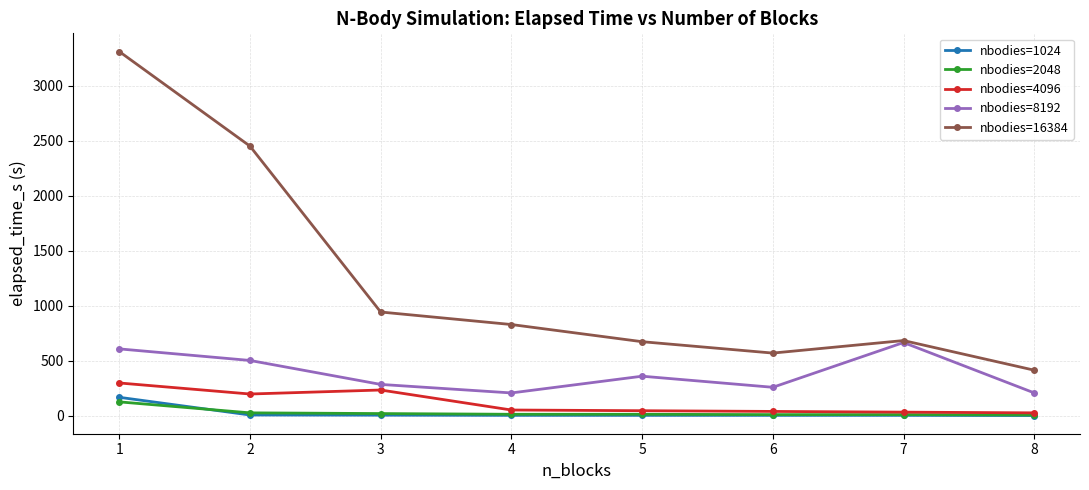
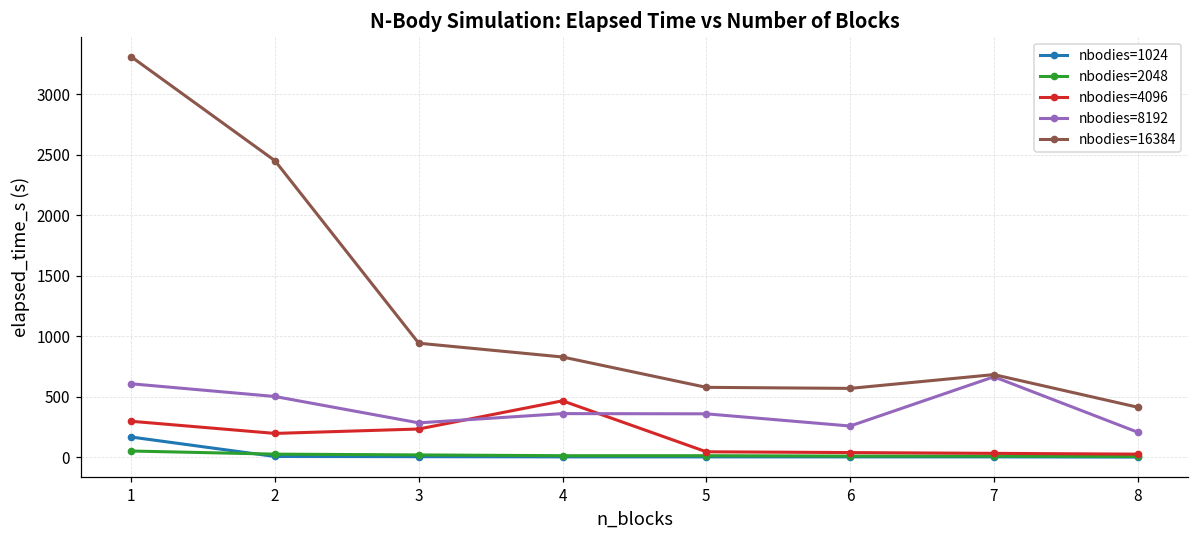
nbodies=2048, 1: 130 -> 50
nbodies=4096, 4: 50 -> 470
nbodies=8192, 4: 210 -> 360
nbodies=16384, 5: 670 -> 580
